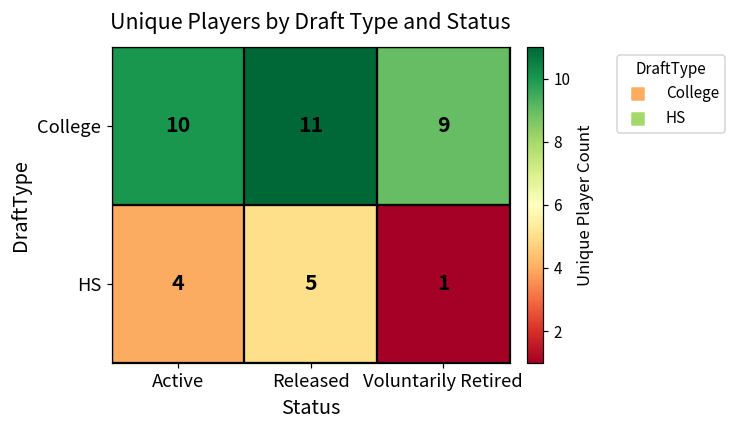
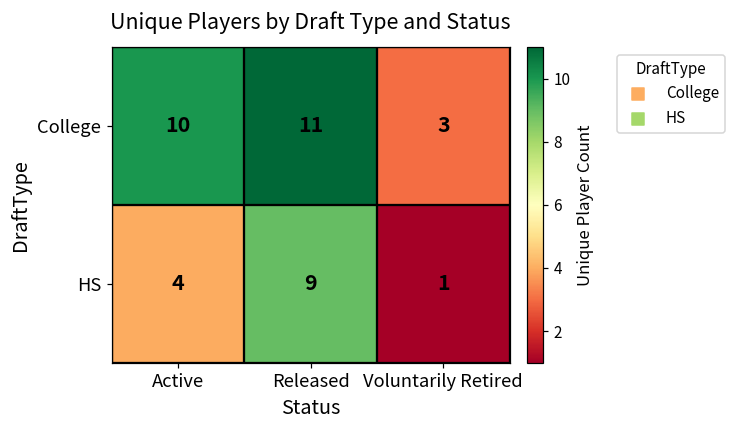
College, Voluntarily Retired: 9 -> 3
HS, Released: 5 -> 9
